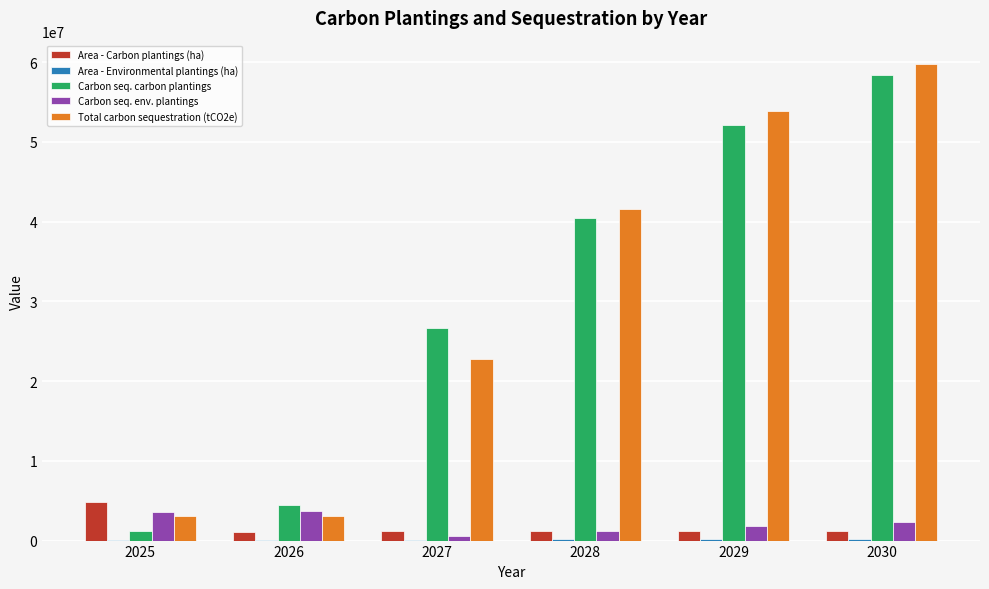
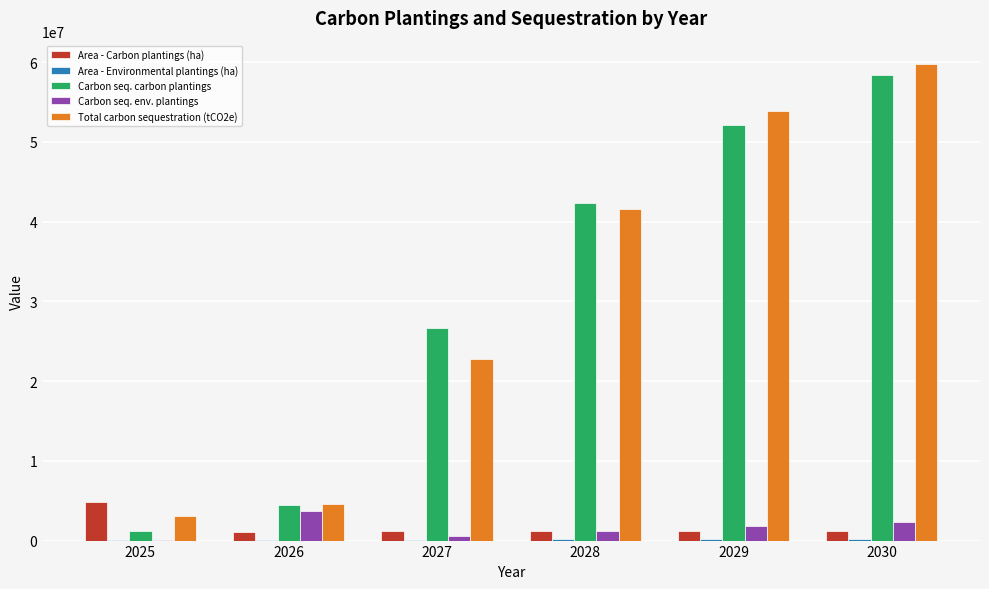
Carbon seq. env. plantings, 2025: 4000000 -> 0
Total carbon sequestration (tCO2e), 2026: 3000000 -> 5000000
Carbon seq. carbon plantings, 2028: 40000000 -> 42000000
